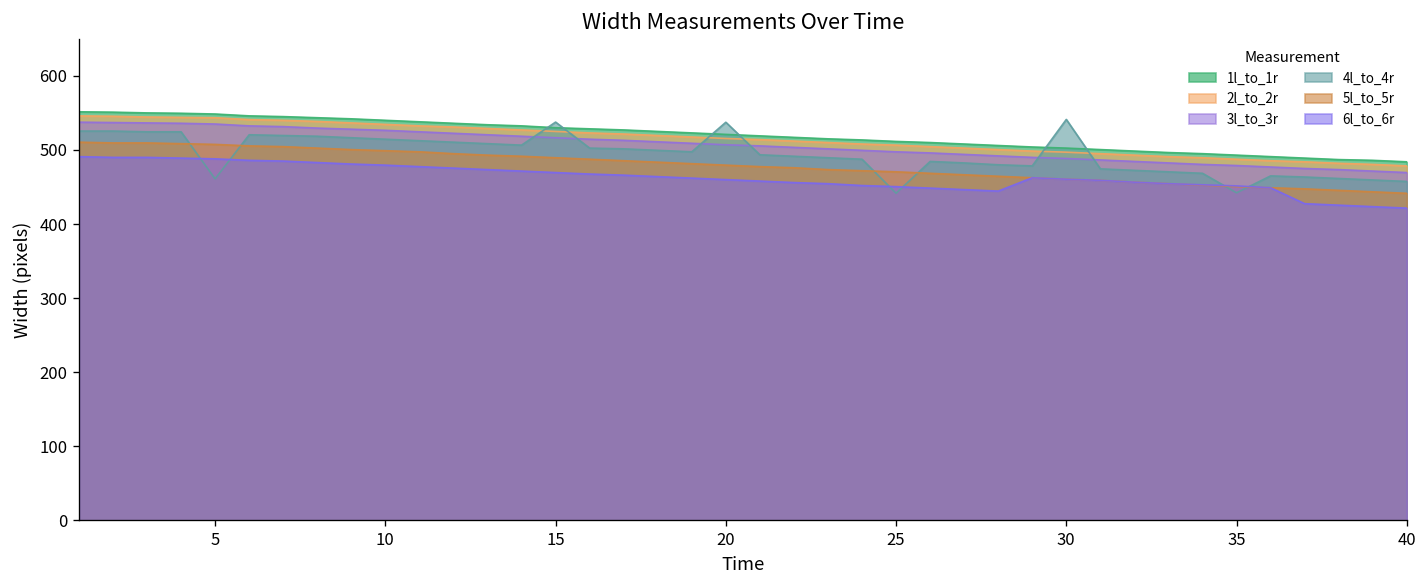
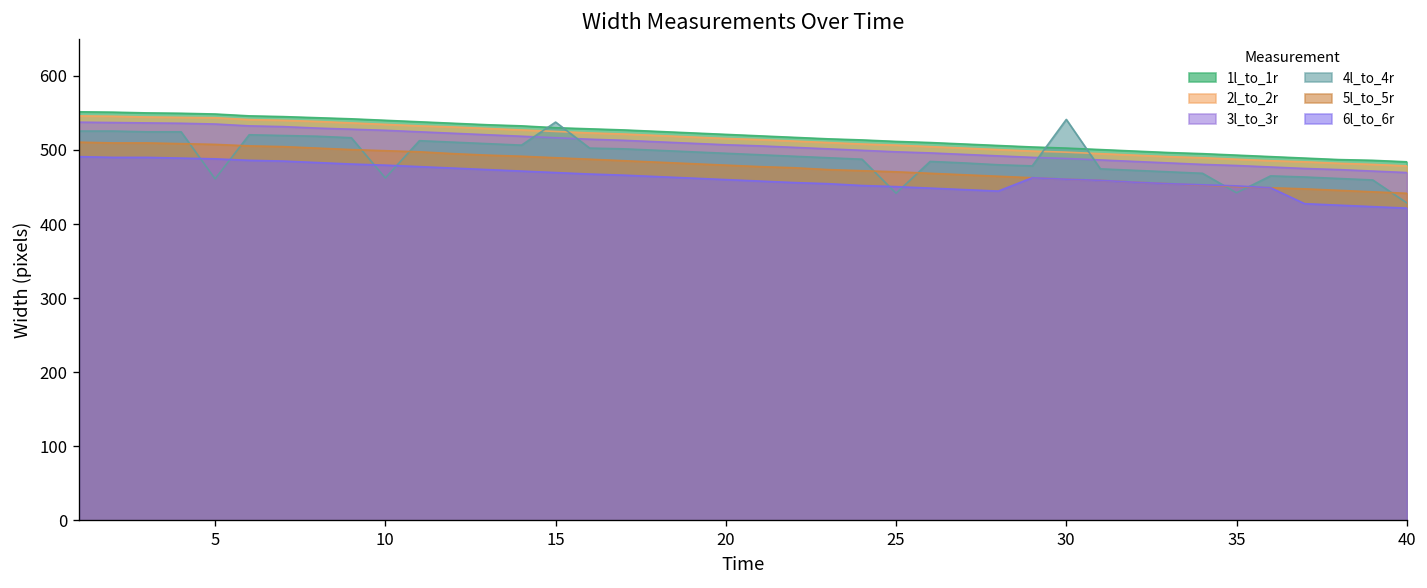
4l_to_4r, 10: 510 -> 460
4l_to_4r, 20: 540 -> 500
4l_to_4r, 40: 460 -> 430
